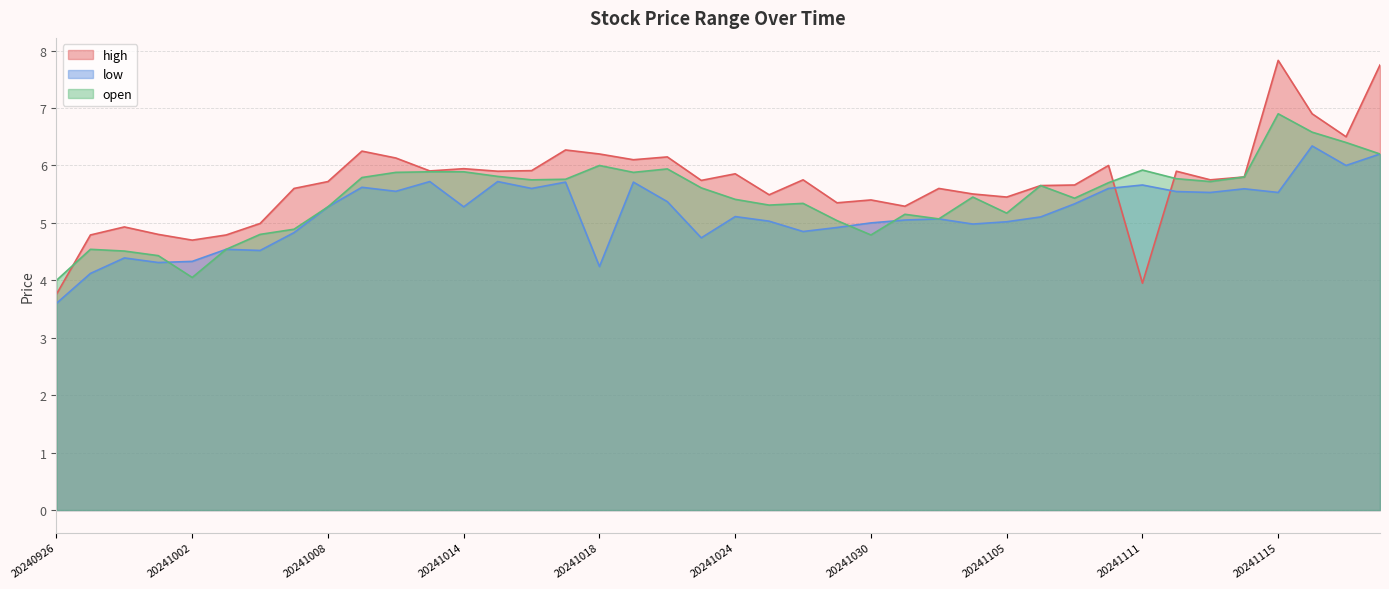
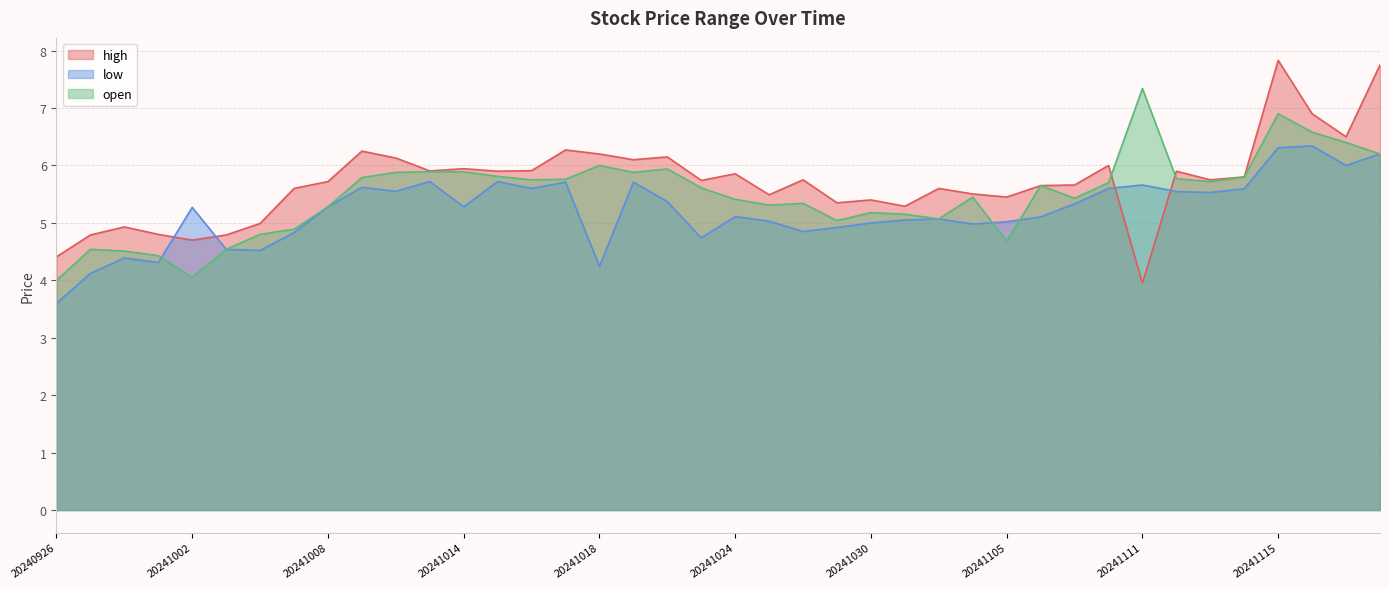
high, 20240926: 3.8 -> 4.4
low, 20241002: 4.3 -> 5.3
open, 20241030: 4.8 -> 5.2
open, 20241105: 5.2 -> 4.7
open, 20241111: 5.9 -> 7.3
low, 20241115: 5.5 -> 6.3
